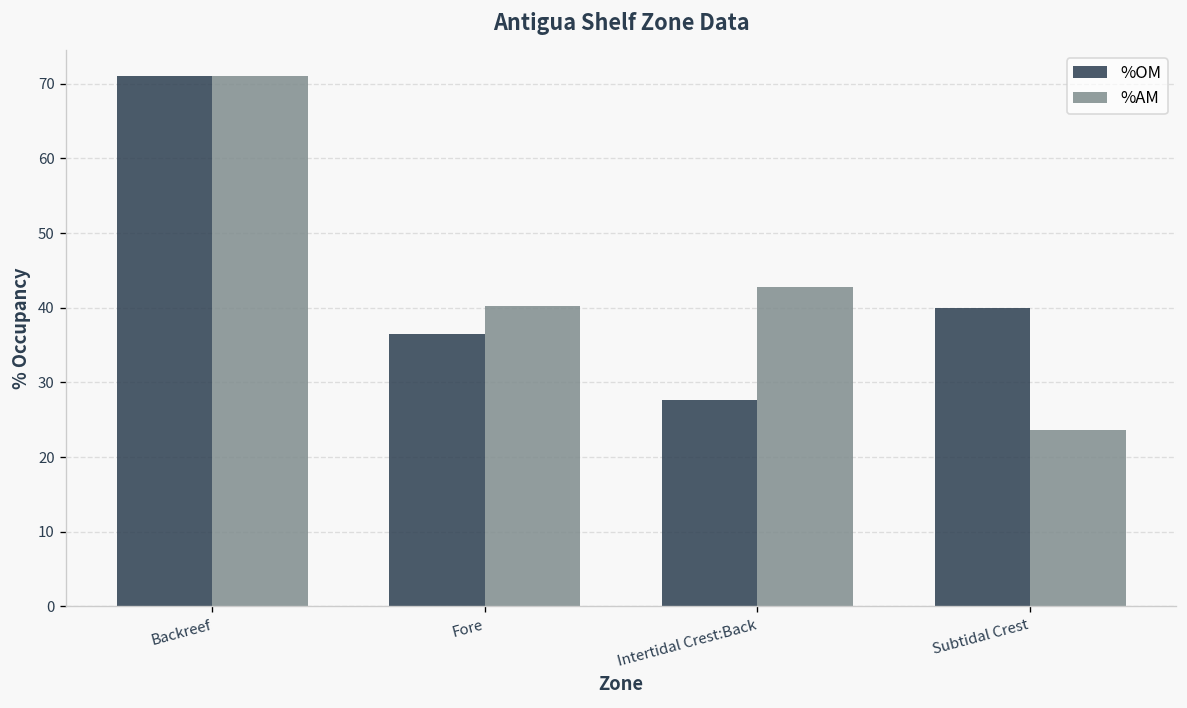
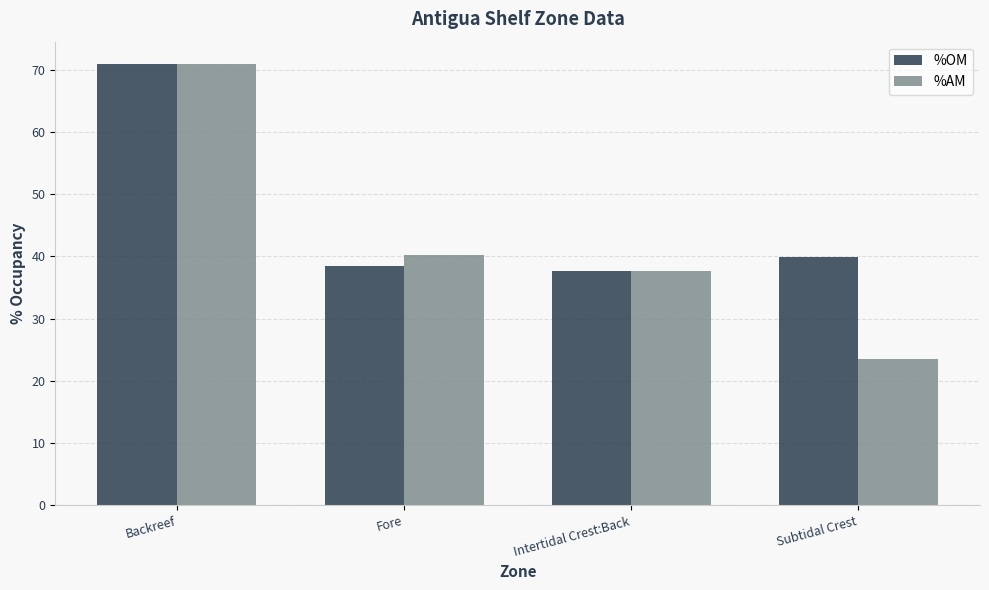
%OM, Fore: 36 -> 38
%OM, Intertidal Crest:Back: 28 -> 38
%AM, Intertidal Crest:Back: 43 -> 38
